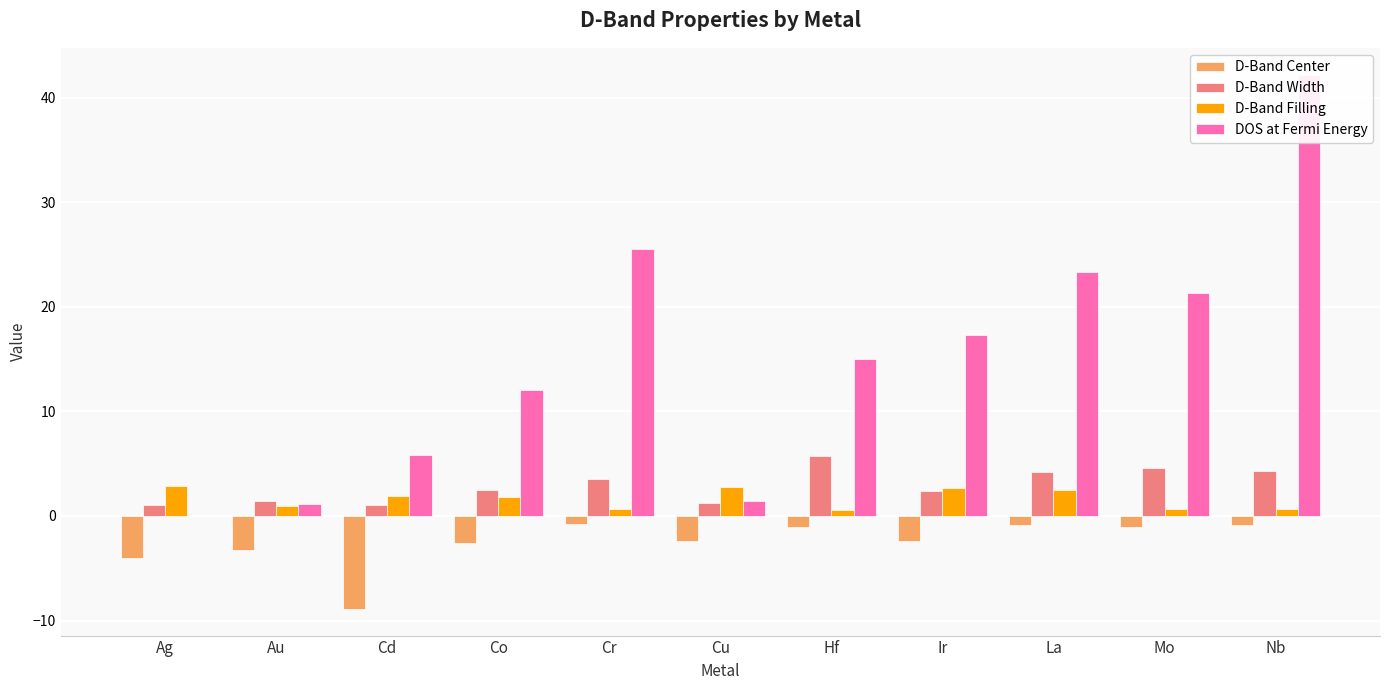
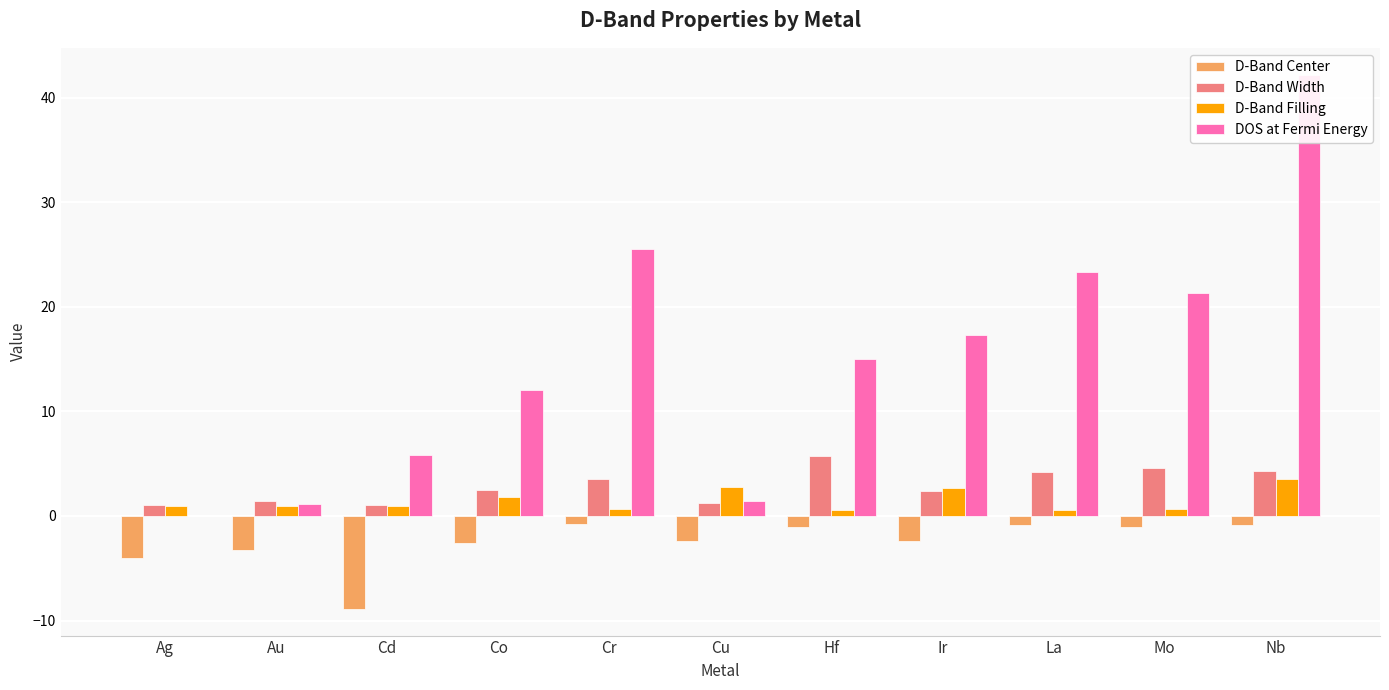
D-Band Filling, Ag: 2.8 -> 1.0
D-Band Filling, Cd: 1.9 -> 1.0
D-Band Filling, La: 2.4 -> 0.6
D-Band Filling, Nb: 0.6 -> 3.5
